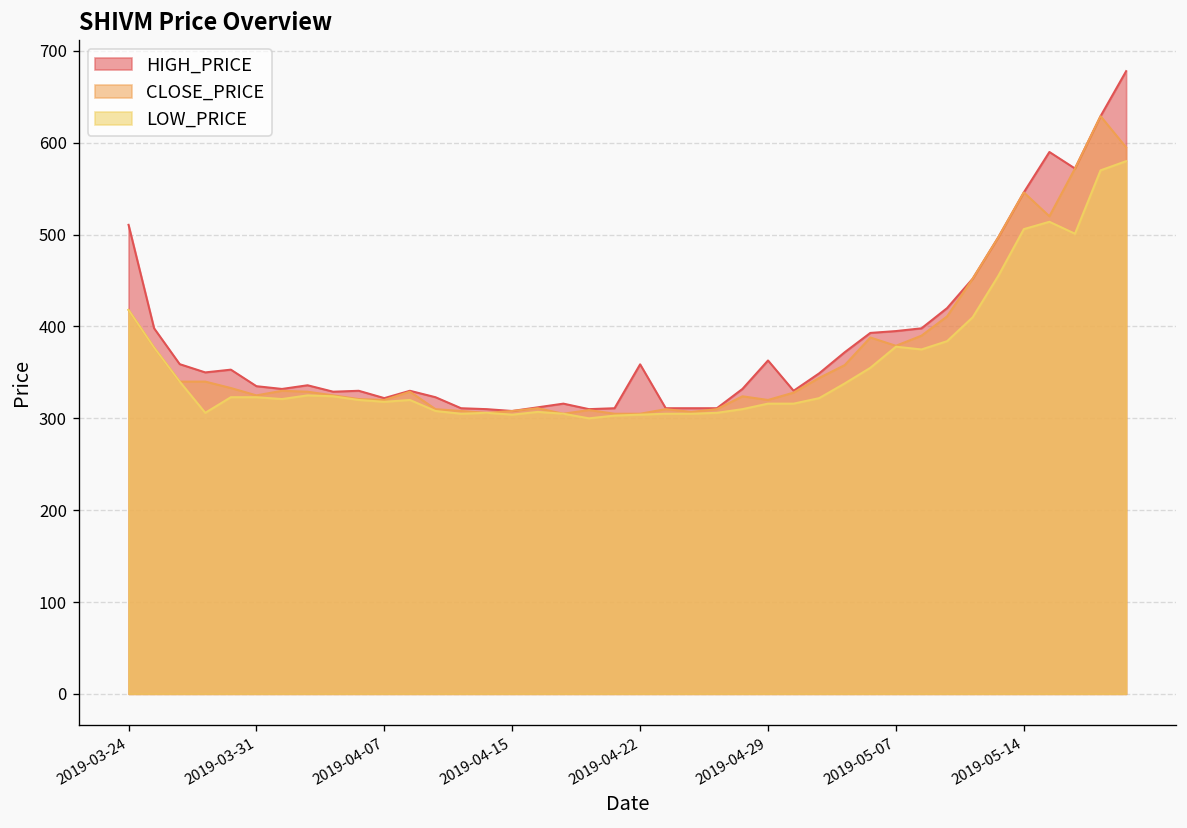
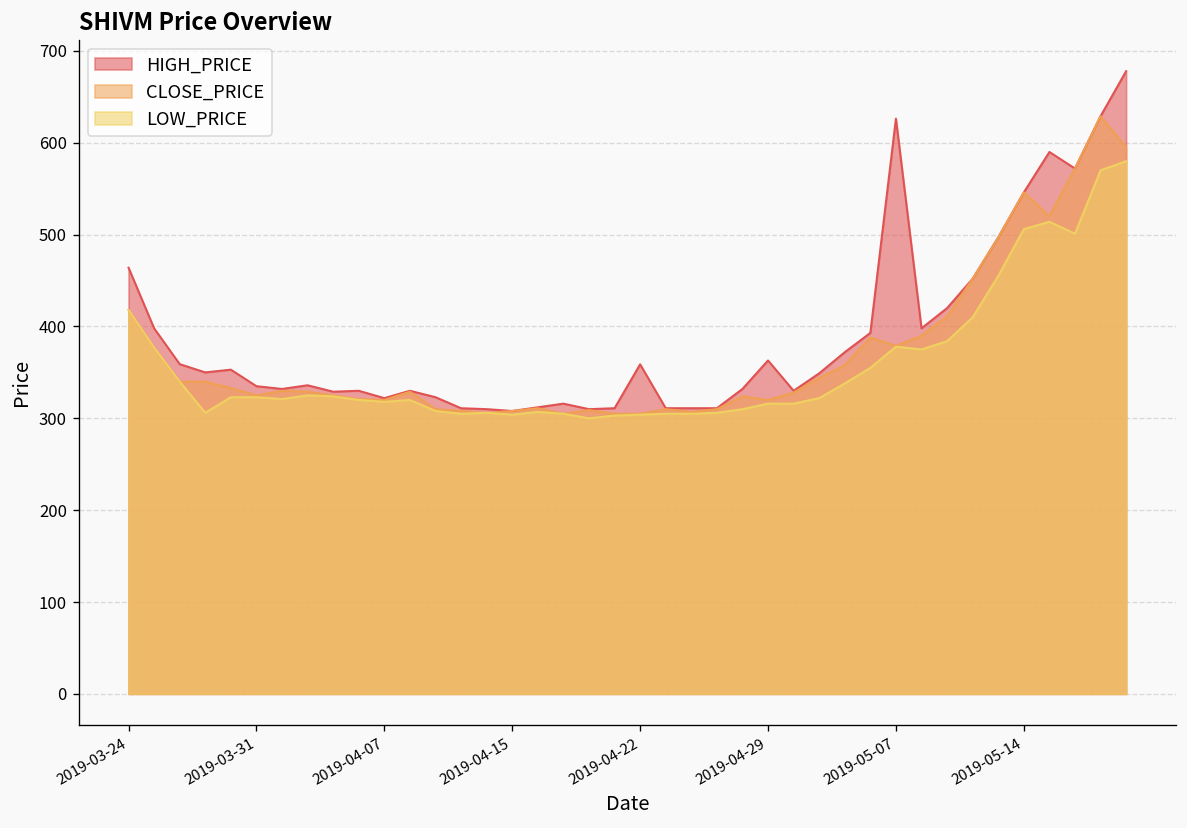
HIGH_PRICE, 2019-03-24: 510 -> 460
HIGH_PRICE, 2019-05-07: 400 -> 630
